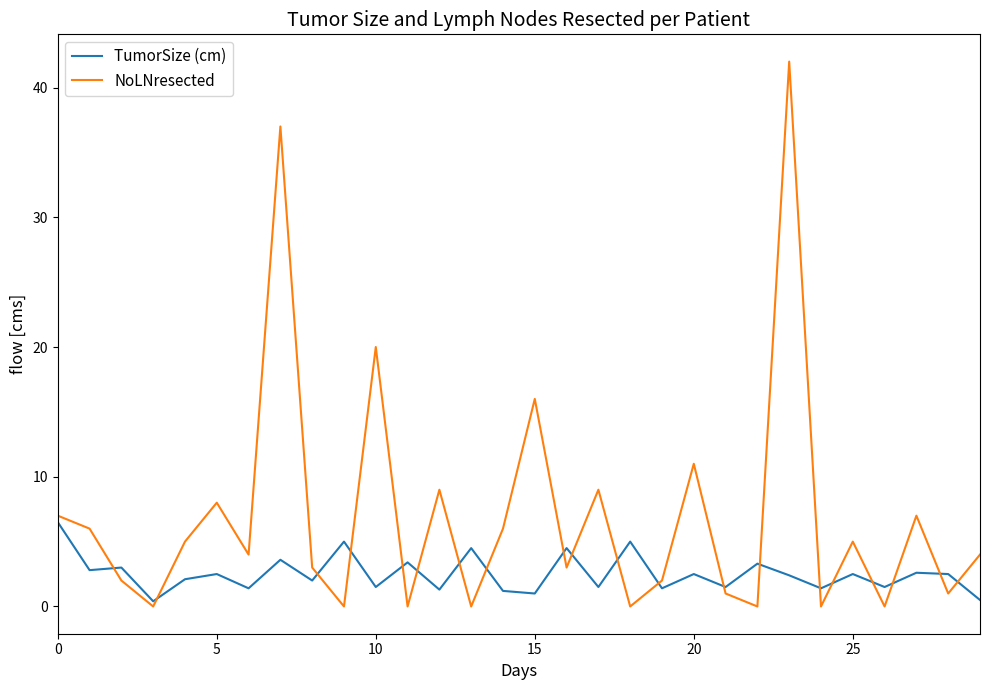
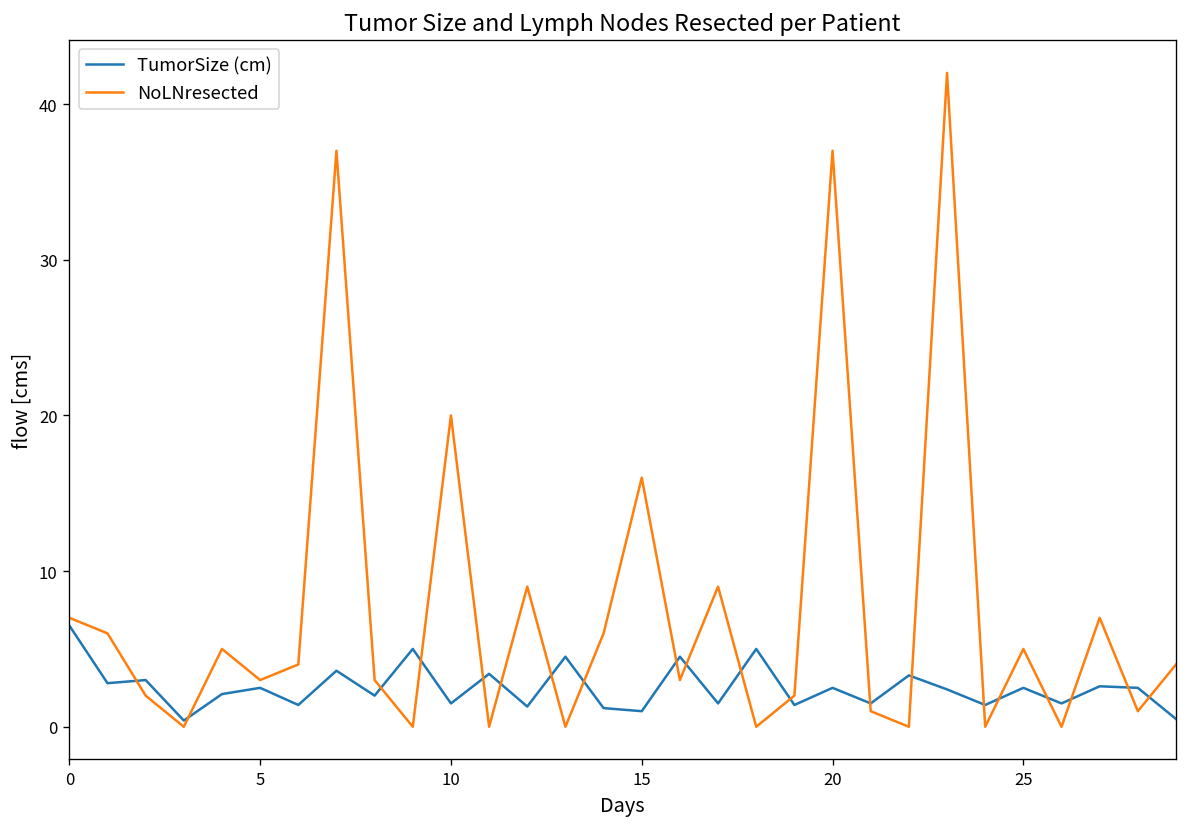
NoLNresected, 5: 8 -> 3
NoLNresected, 20: 11 -> 37
